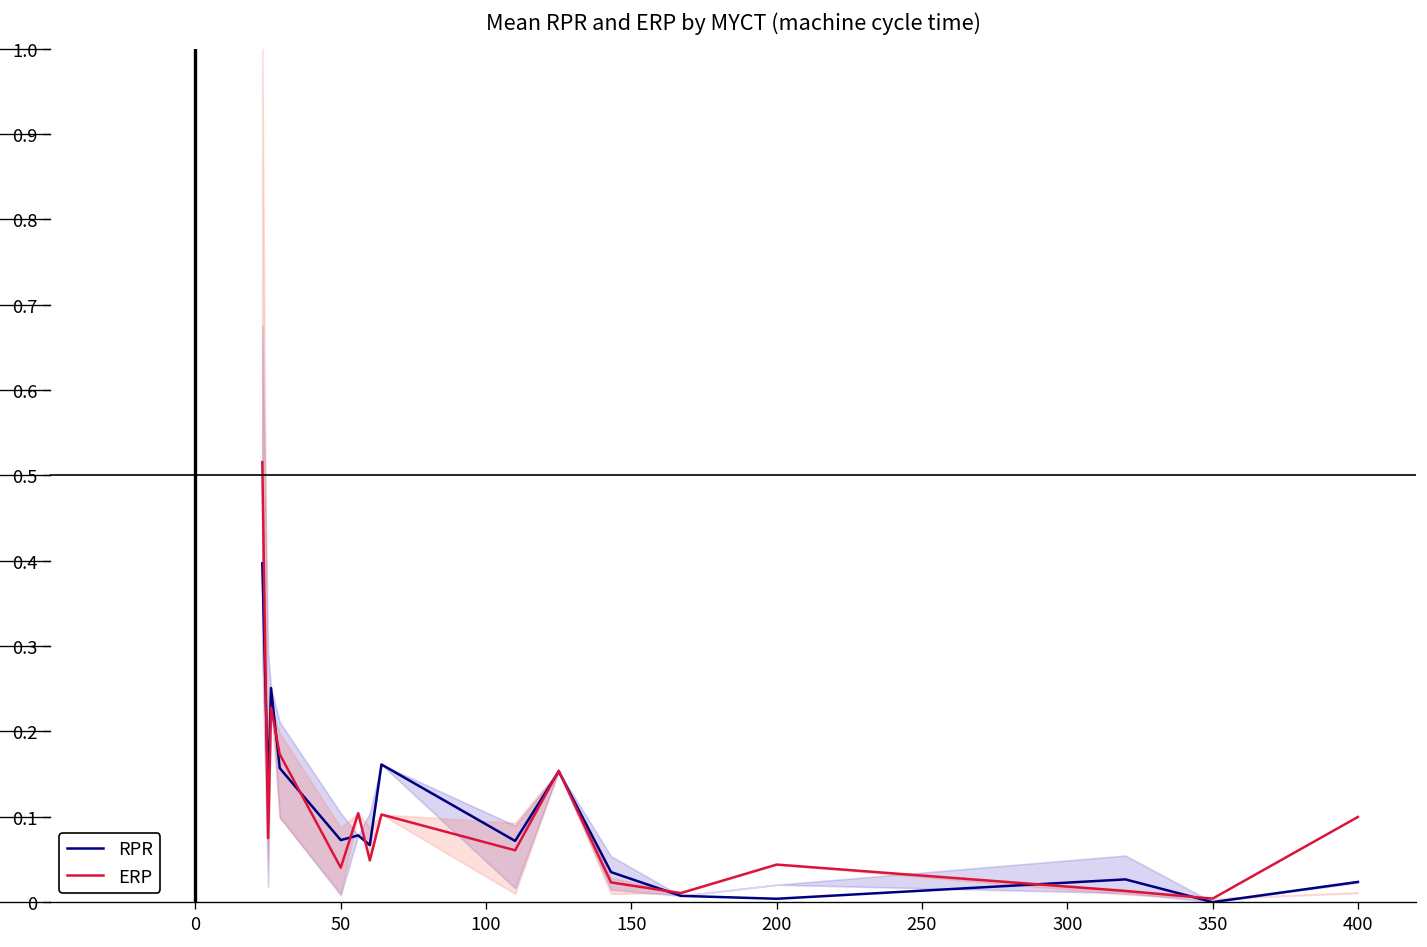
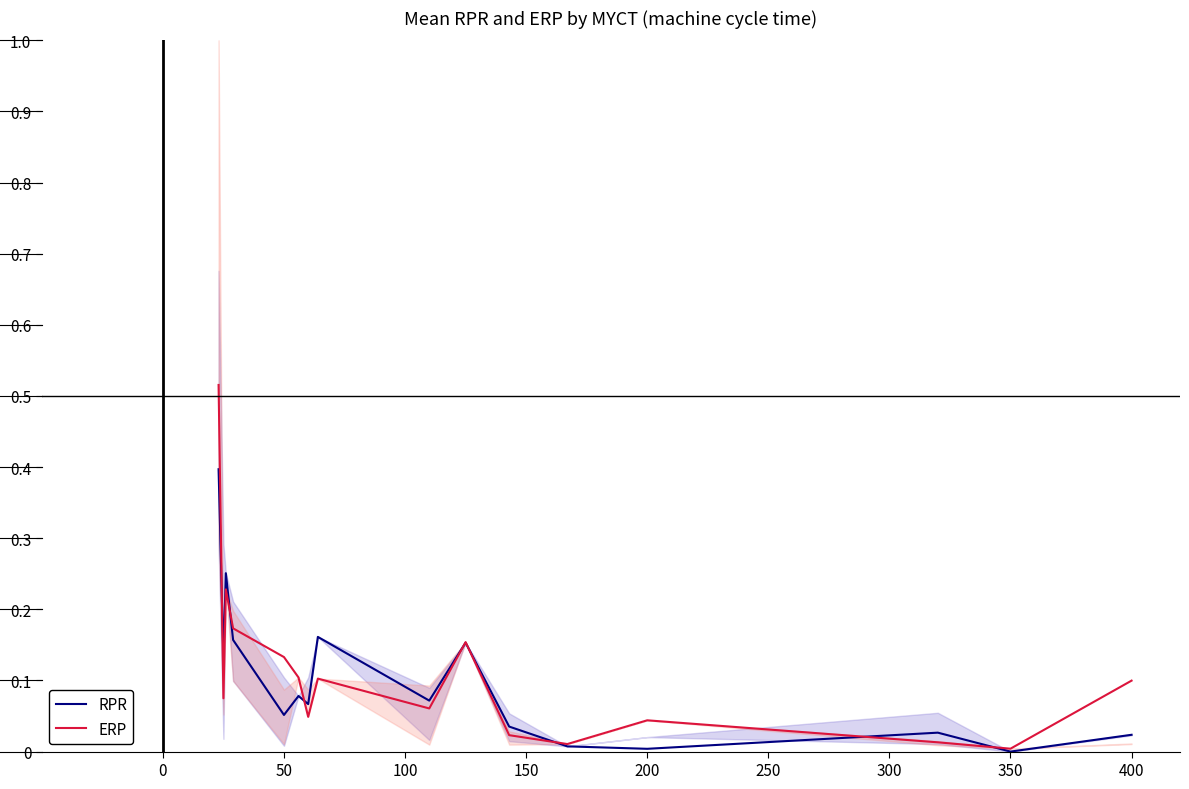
RPR, 50: 0.07 -> 0.05
ERP, 50: 0.04 -> 0.13
